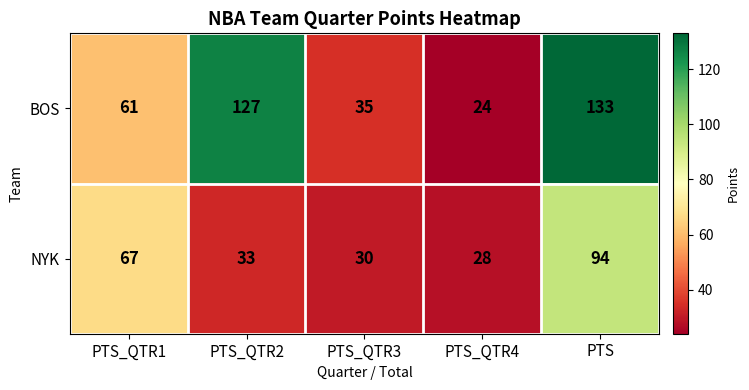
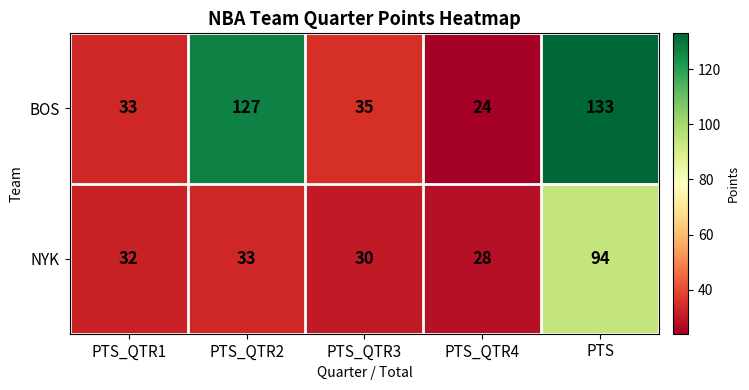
BOS, PTS_QTR1: 61 -> 33
NYK, PTS_QTR1: 67 -> 32
